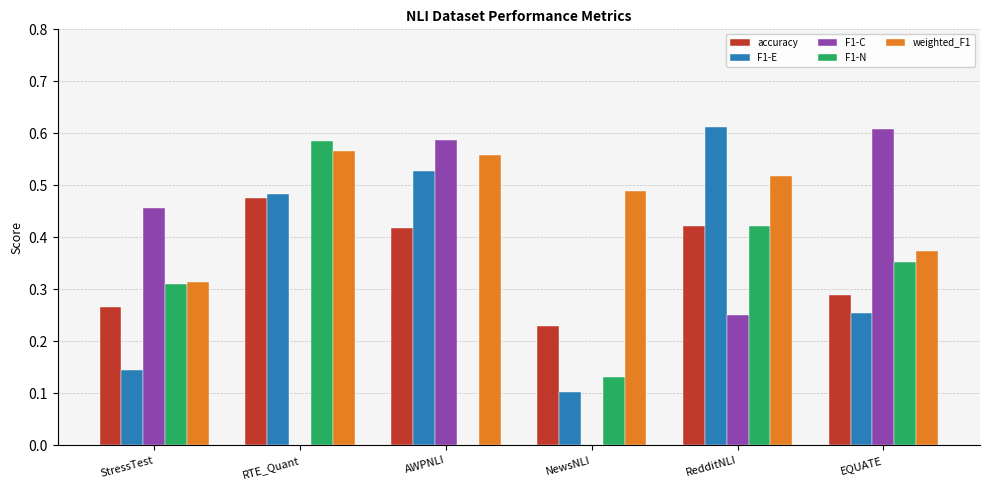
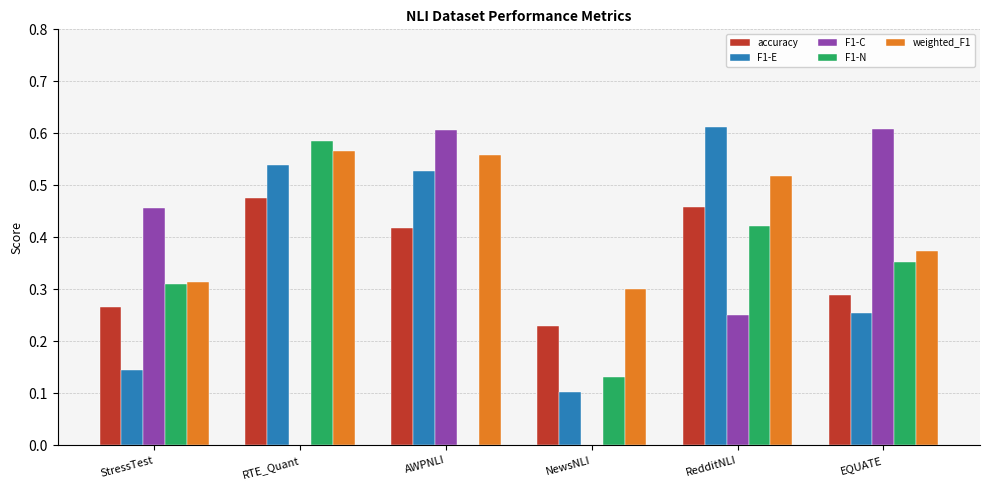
F1-E, RTE_Quant: 0.48 -> 0.54
F1-C, AWPNLI: 0.59 -> 0.61
weighted_F1, NewsNLI: 0.49 -> 0.30
accuracy, RedditNLI: 0.42 -> 0.46
